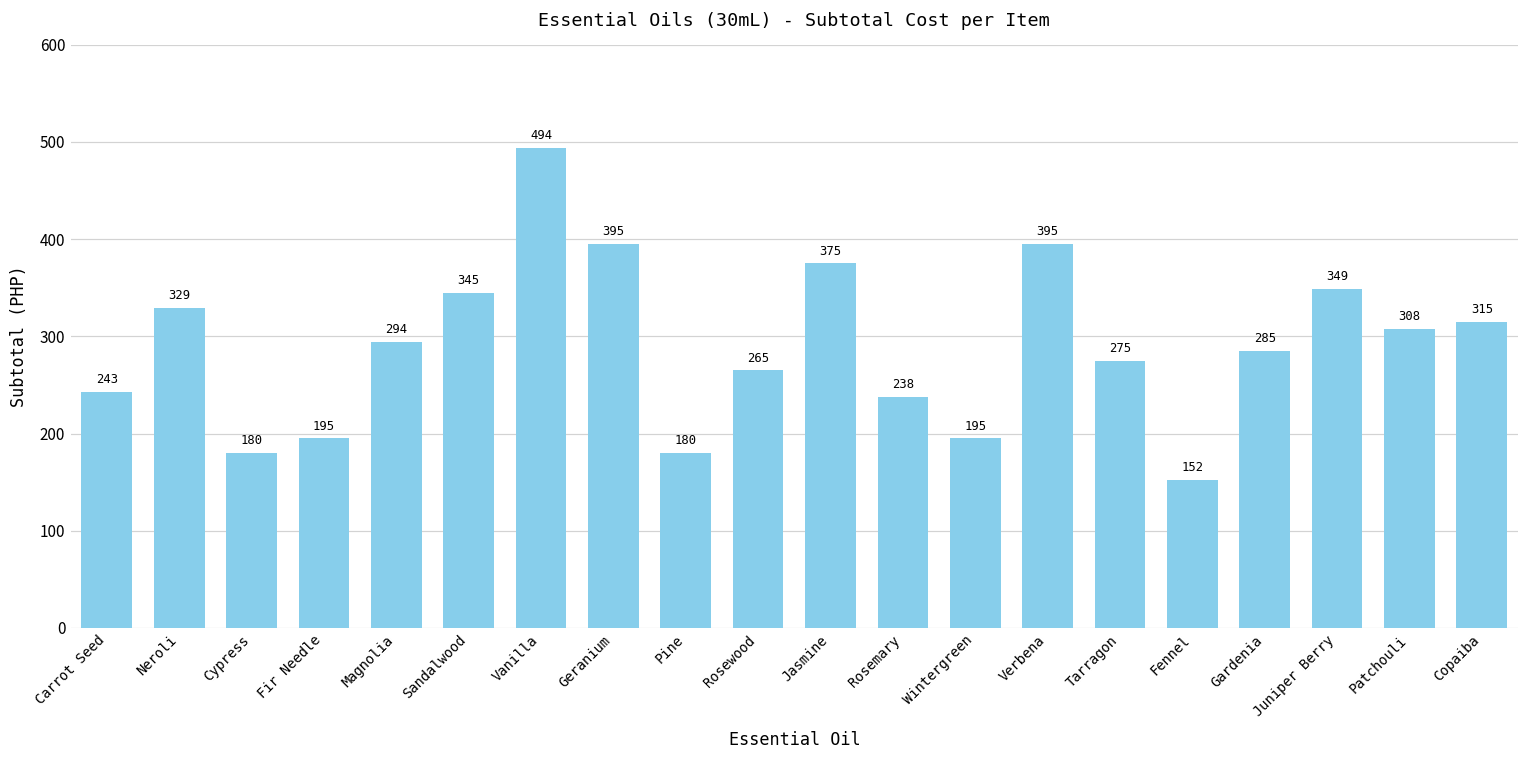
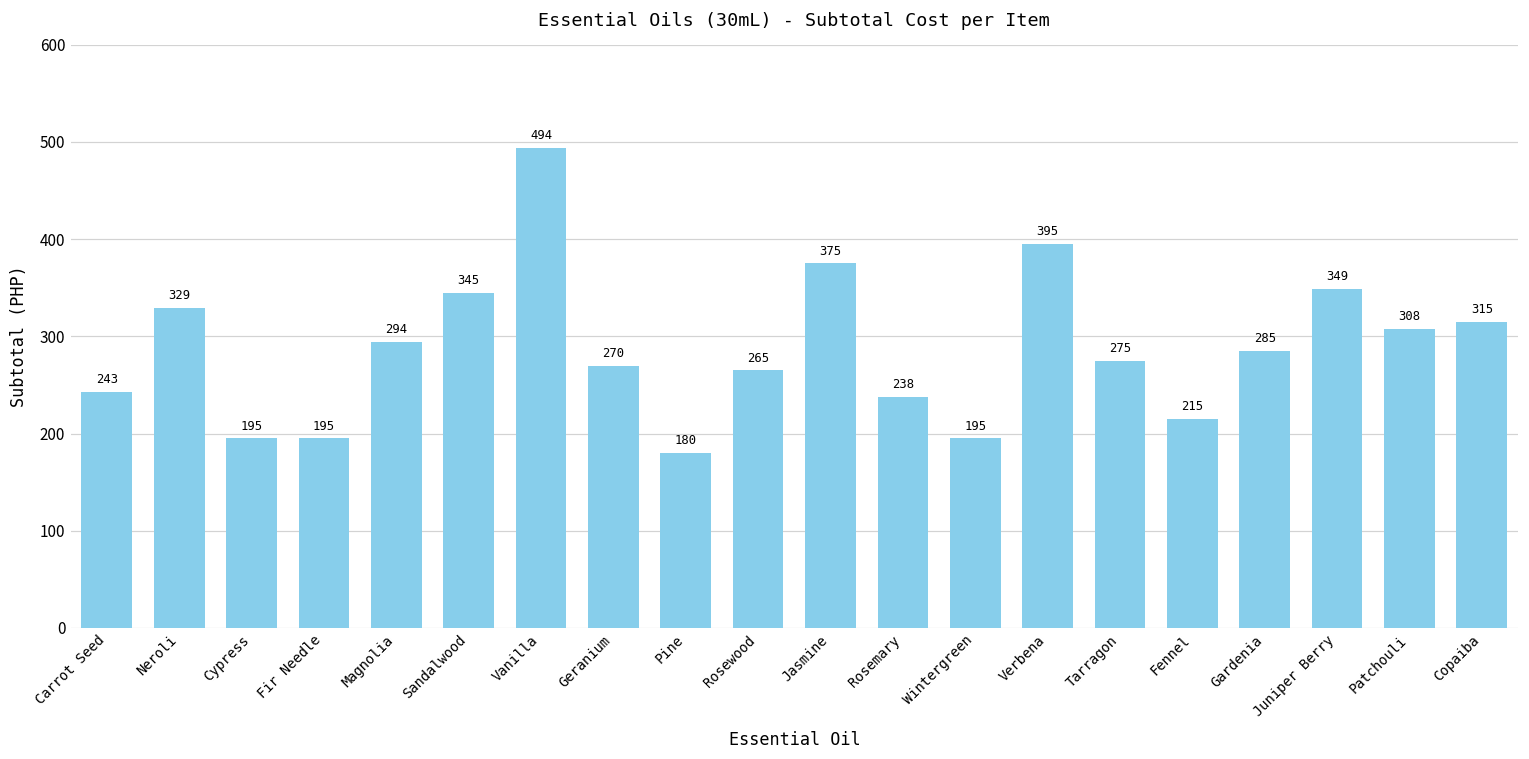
Cypress: 180 -> 195
Geranium: 395 -> 270
Fennel: 152 -> 215
